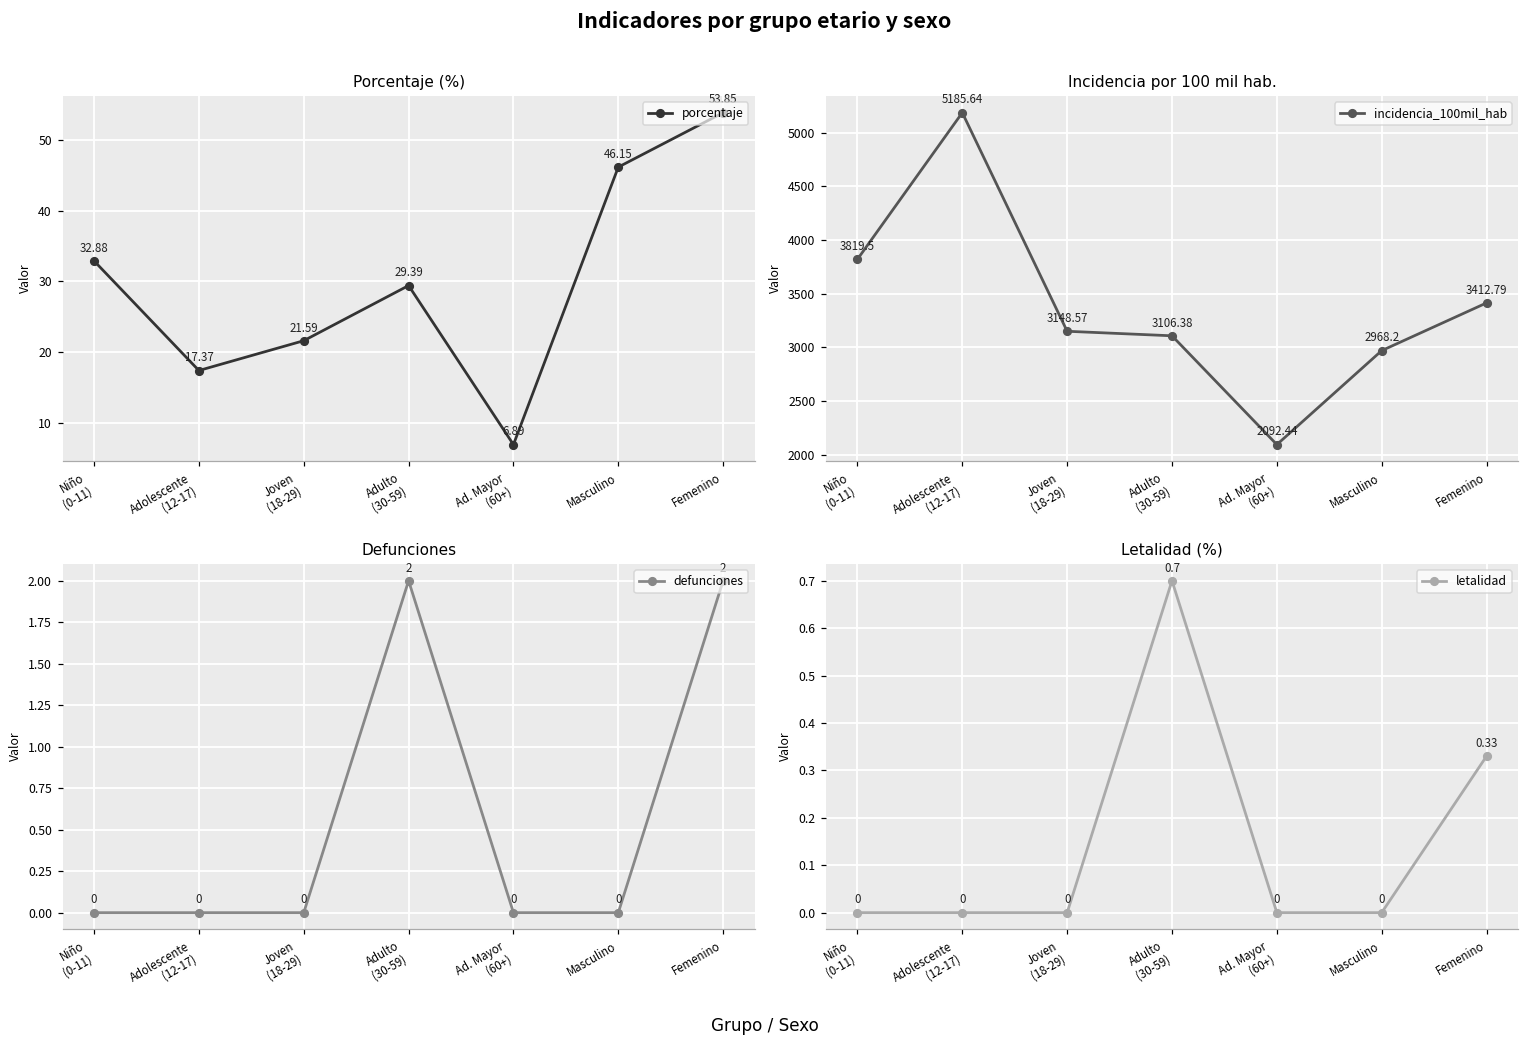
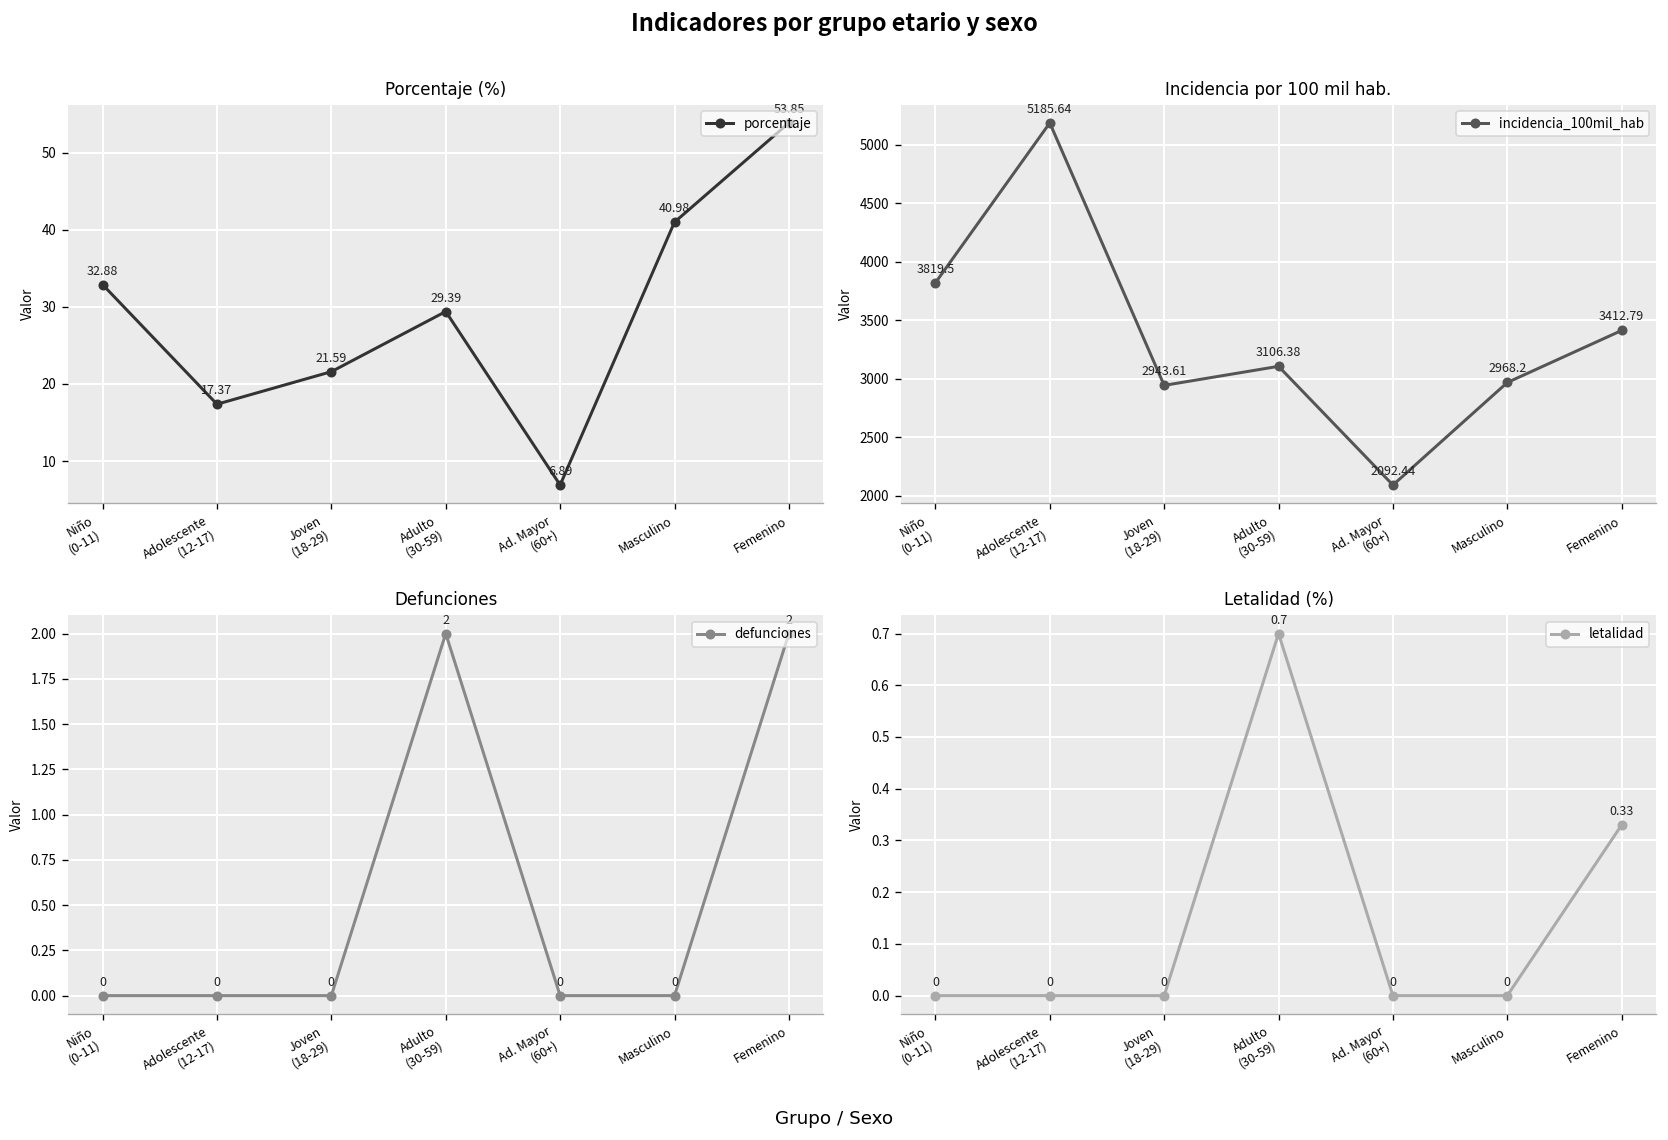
Porcentaje (%), Masculino: 46.15 -> 40.98
Incidencia por 100 mil hab., Joven (18-29): 3148.57 -> 2943.61
